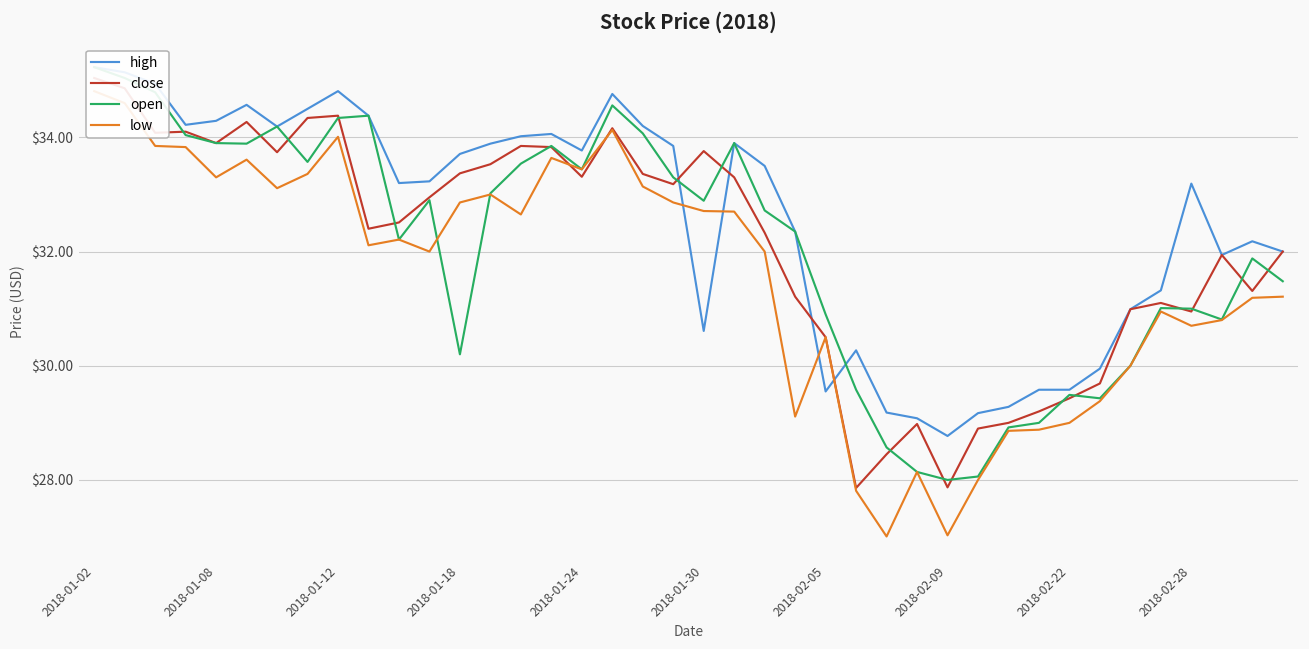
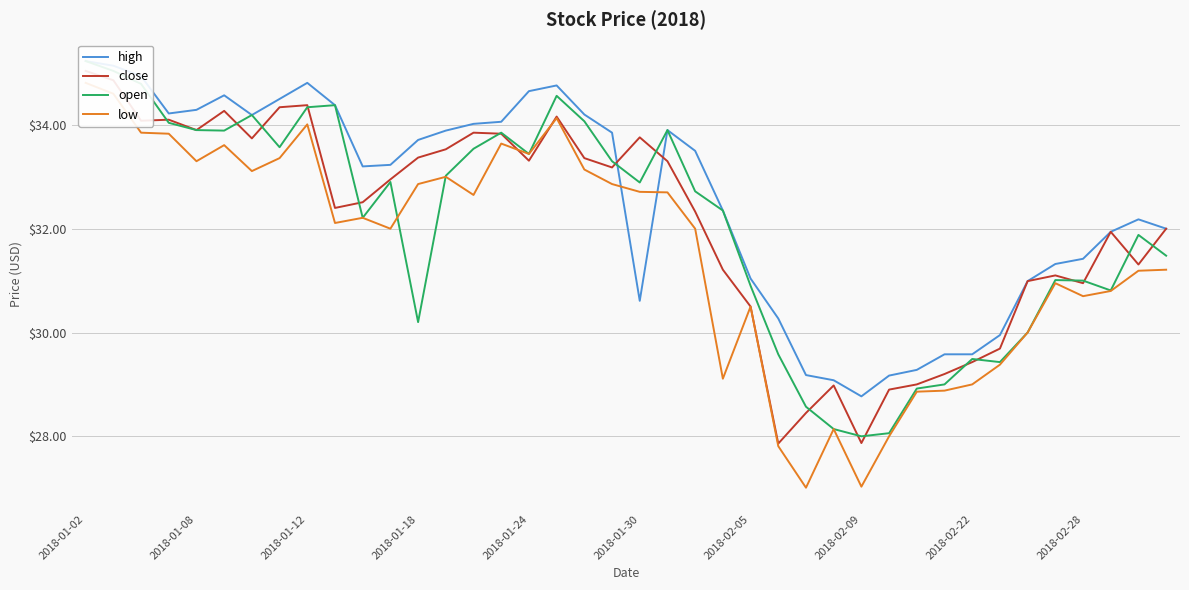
high, 2018-01-24: $33.8 -> $34.7
high, 2018-02-05: $29.6 -> $31.0
high, 2018-02-28: $33.2 -> $31.4
